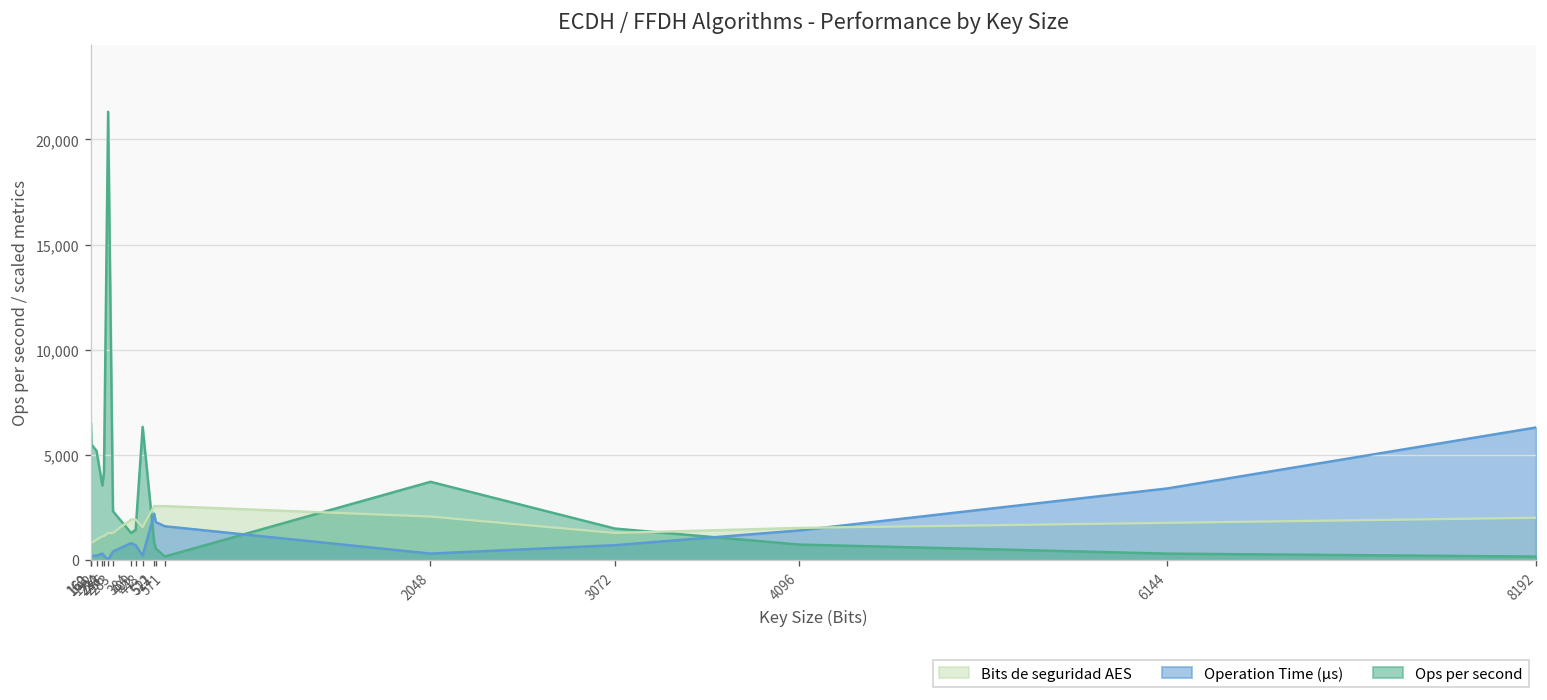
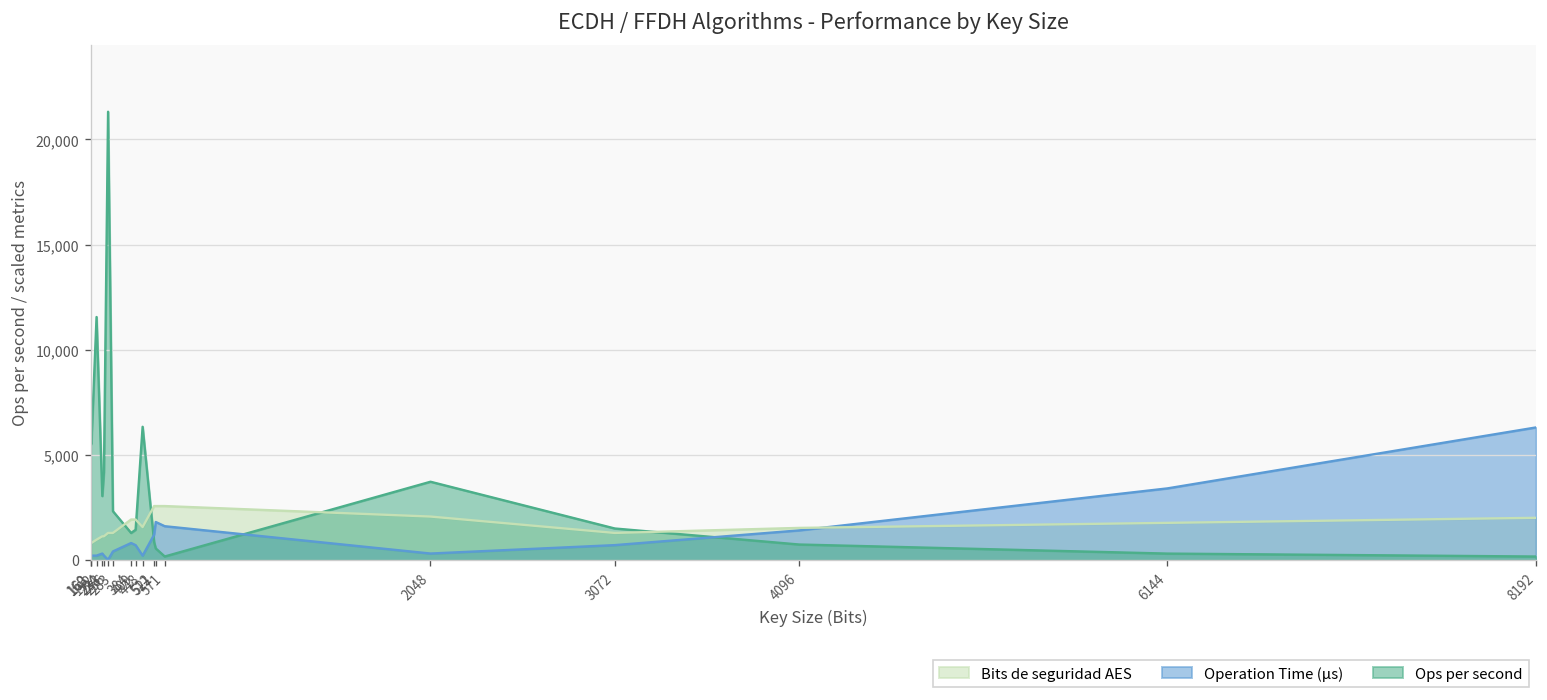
Ops per second, 192: 5,200 -> 11,600
Ops per second, 224: 3,500 -> 3,000
Operation Time (µs), 512: 2,200 -> 1,200
